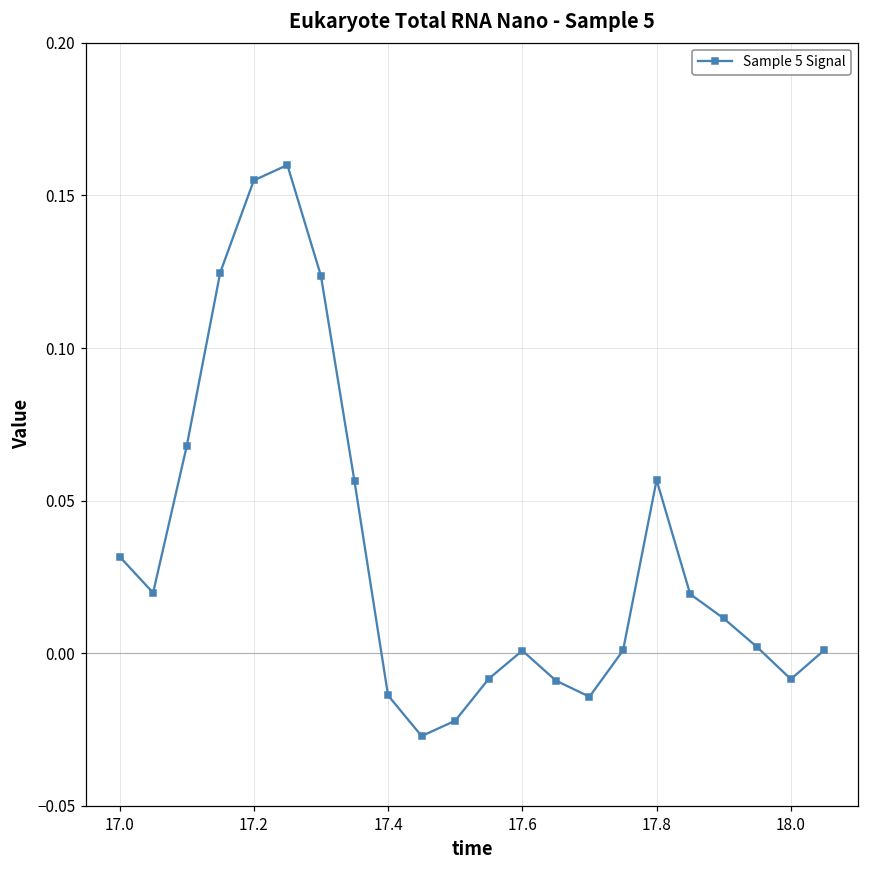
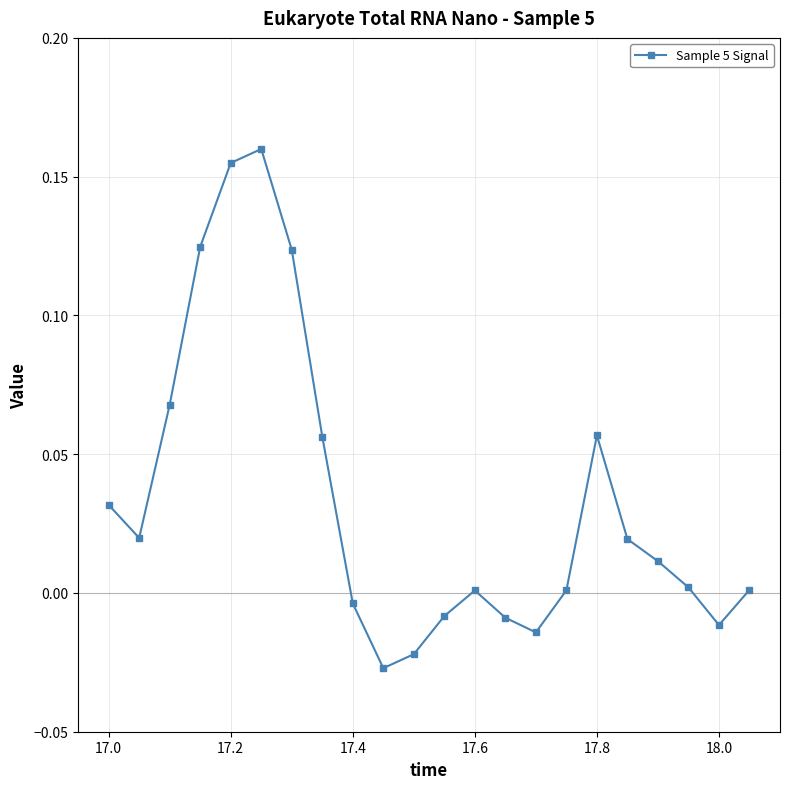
17.4: -0.014 -> -0.004
18.0: -0.008 -> -0.012
